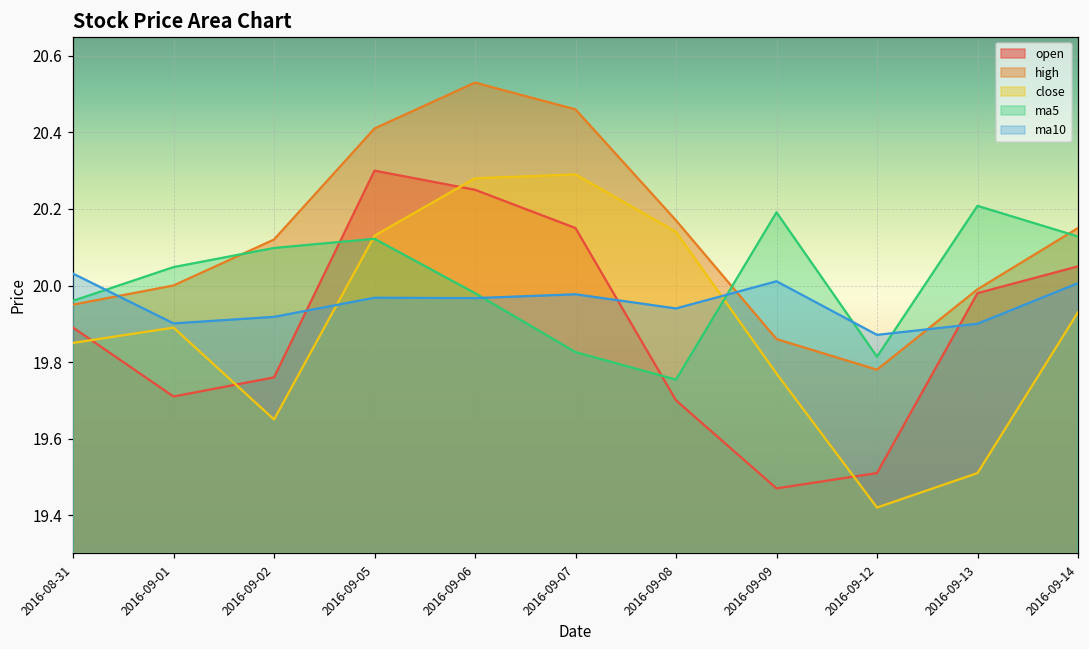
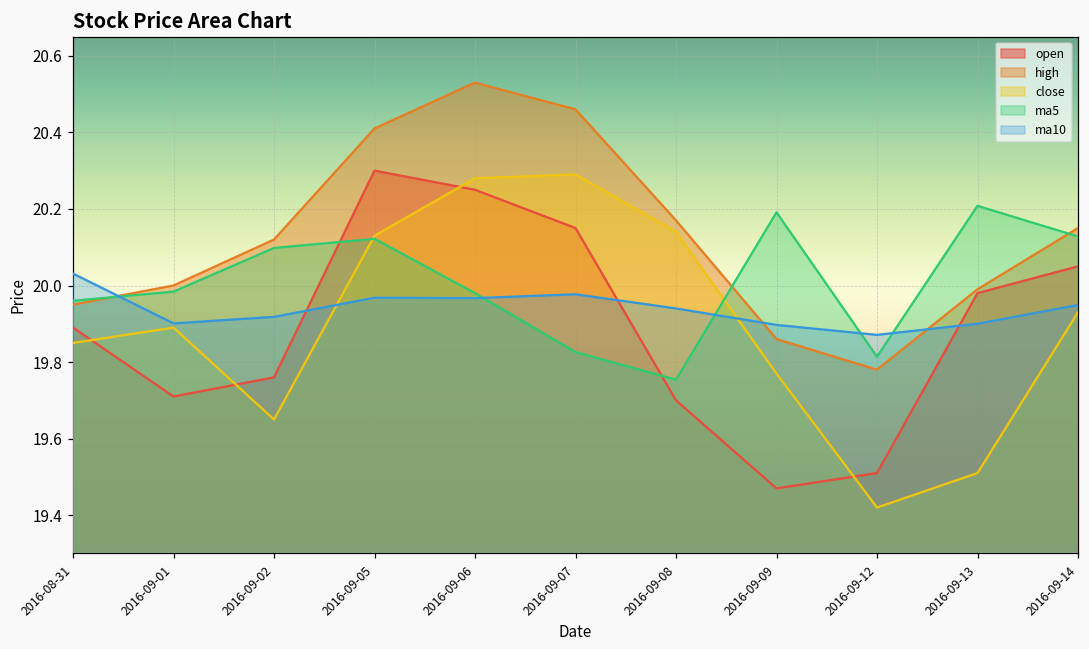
ma5, 2016-09-01: 20.05 -> 19.98
ma10, 2016-09-09: 20.01 -> 19.90
ma10, 2016-09-14: 20.01 -> 19.95
